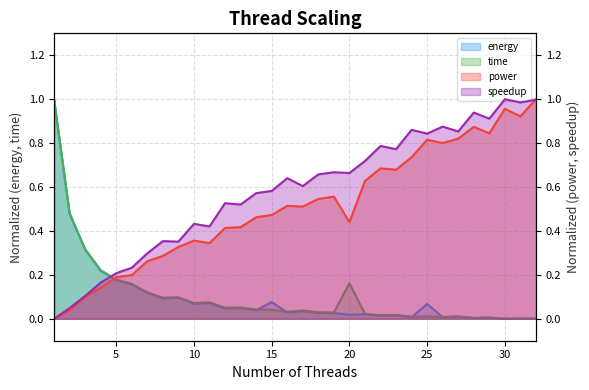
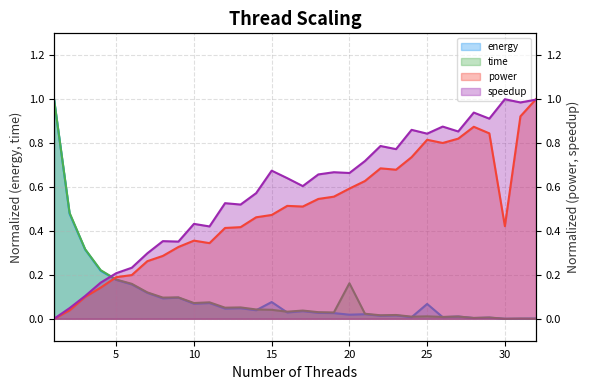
speedup, 15: 0.58 -> 0.67
power, 20: 0.44 -> 0.59
power, 30: 0.96 -> 0.42
